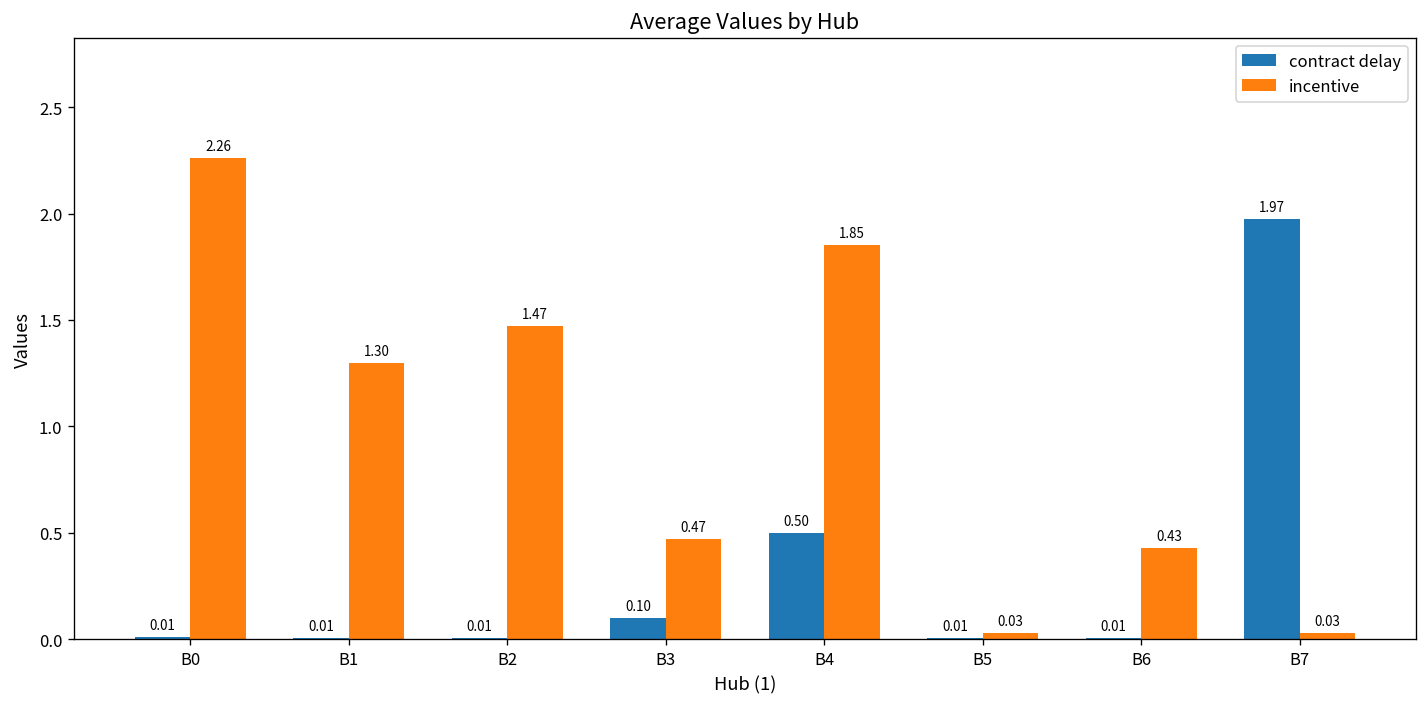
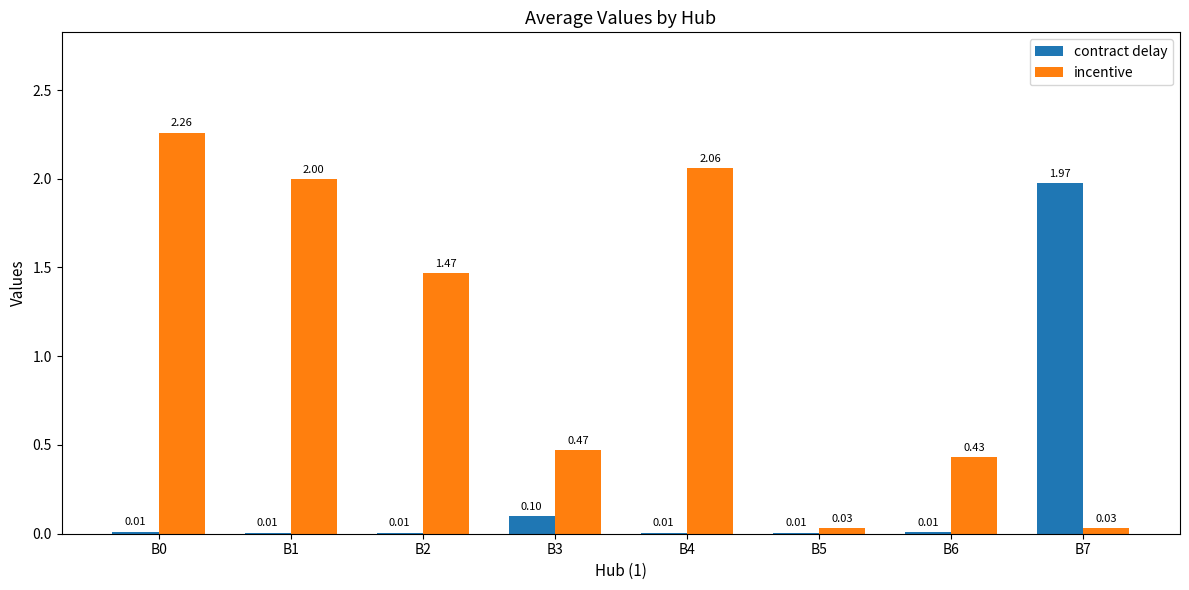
incentive, B1: 1.30 -> 2.00
contract delay, B4: 0.50 -> 0.01
incentive, B4: 1.85 -> 2.06
